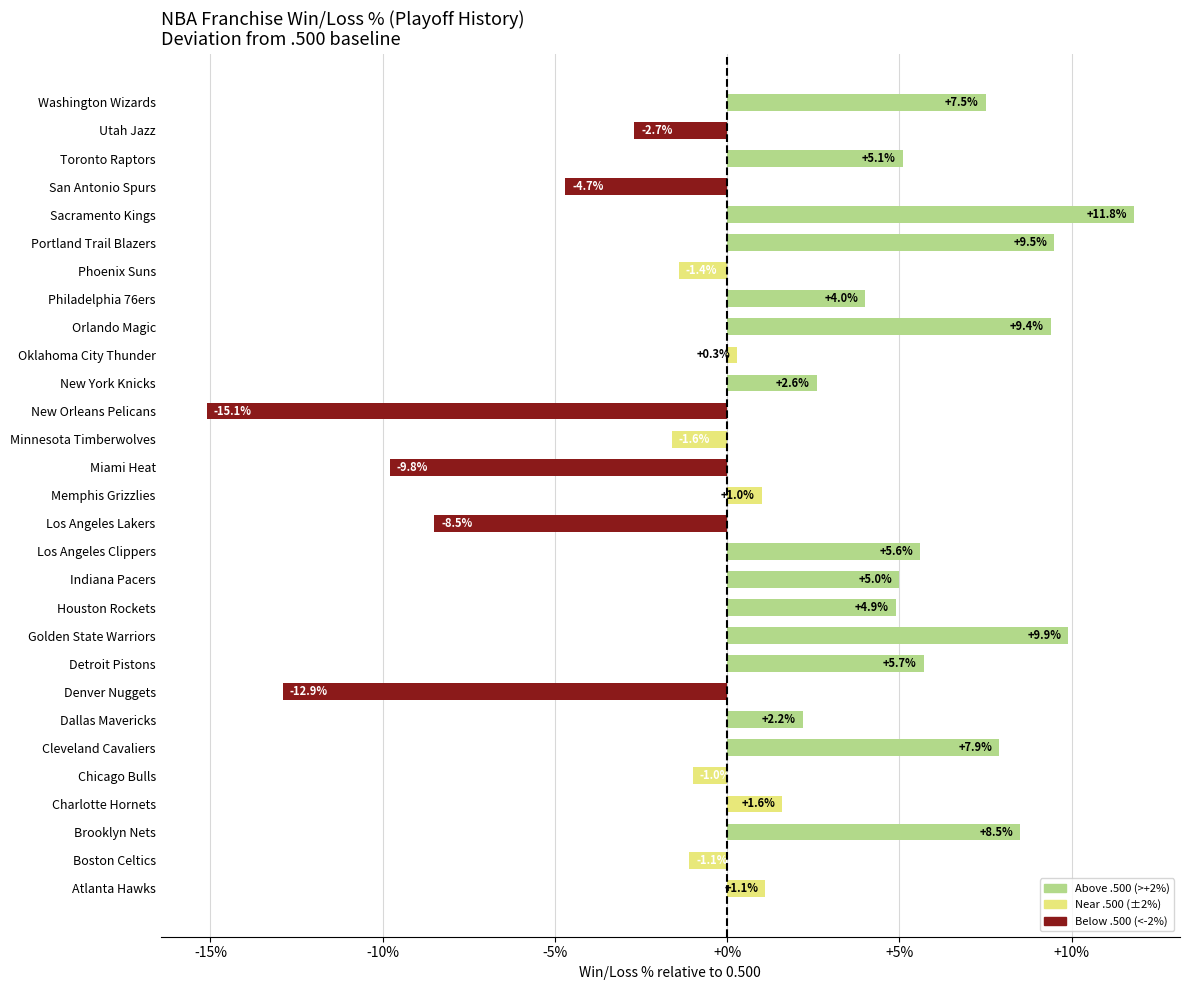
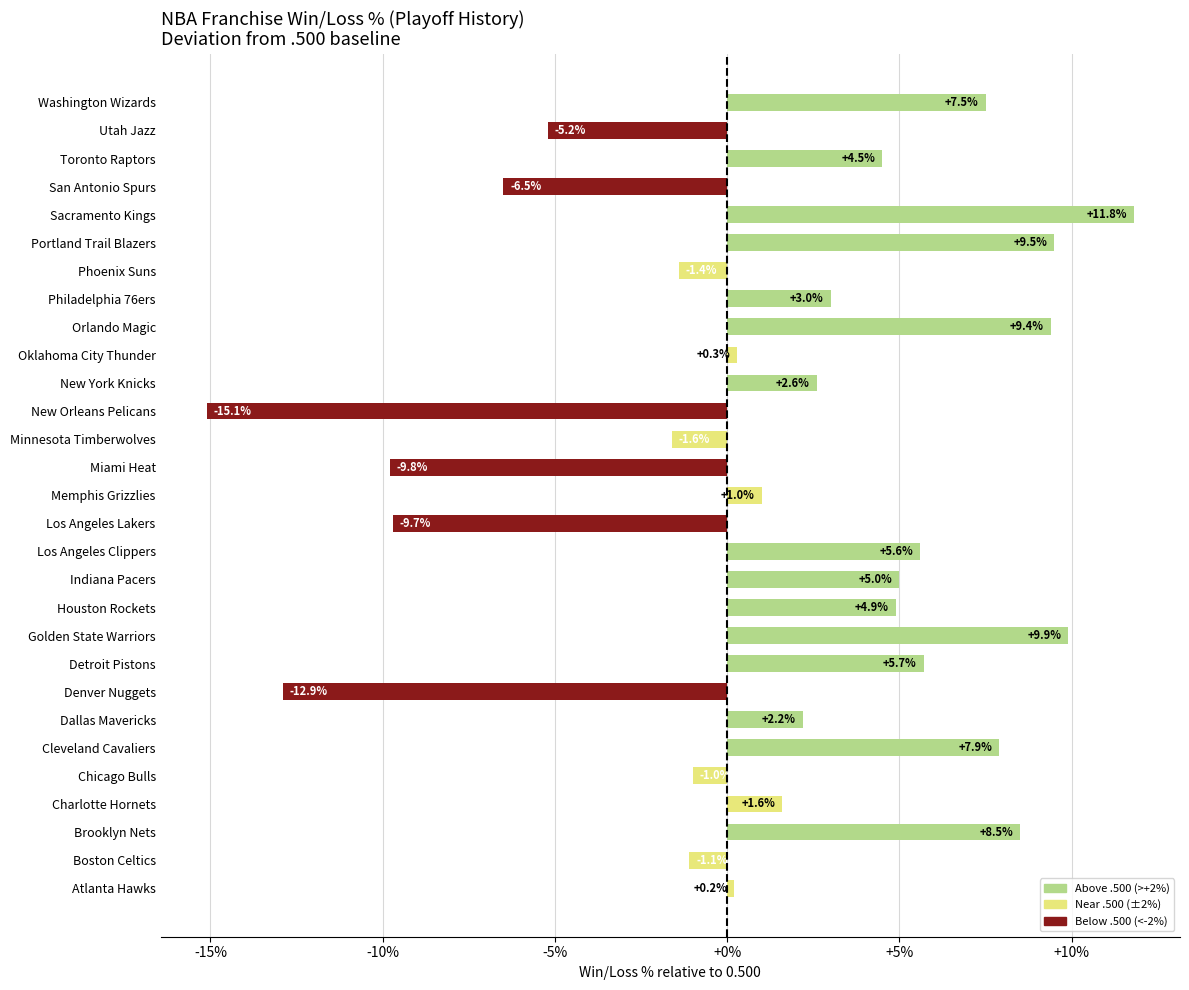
Utah Jazz: -2.7% -> -5.2%
Toronto Raptors: +5.1% -> +4.5%
San Antonio Spurs: -4.7% -> -6.5%
Philadelphia 76ers: +4.0% -> +3.0%
Los Angeles Lakers: -8.5% -> -9.7%
Atlanta Hawks: +1.1% -> +0.2%
